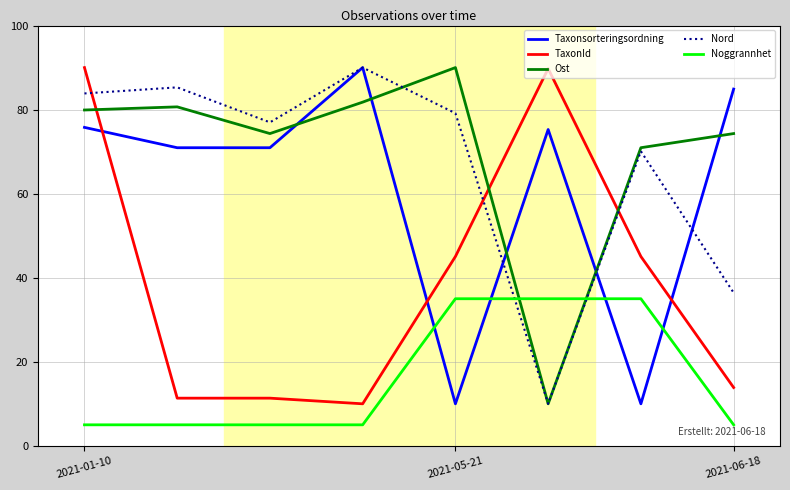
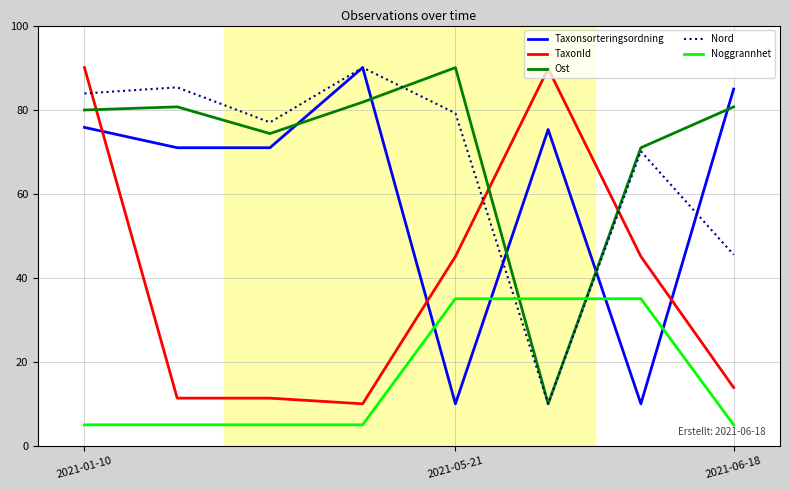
Ost, 2021-06-18: 74 -> 81
Nord, 2021-06-18: 36 -> 45
